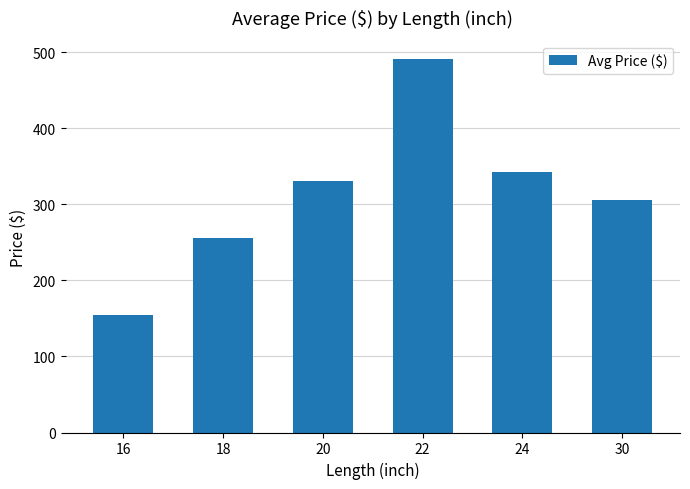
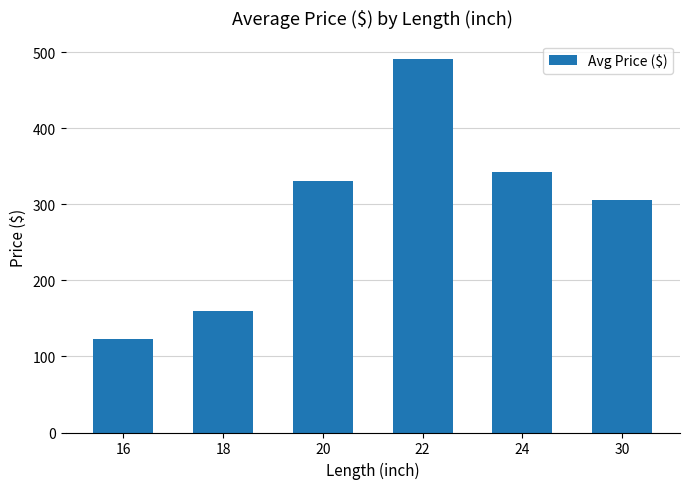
16: 150 -> 120
18: 260 -> 160
